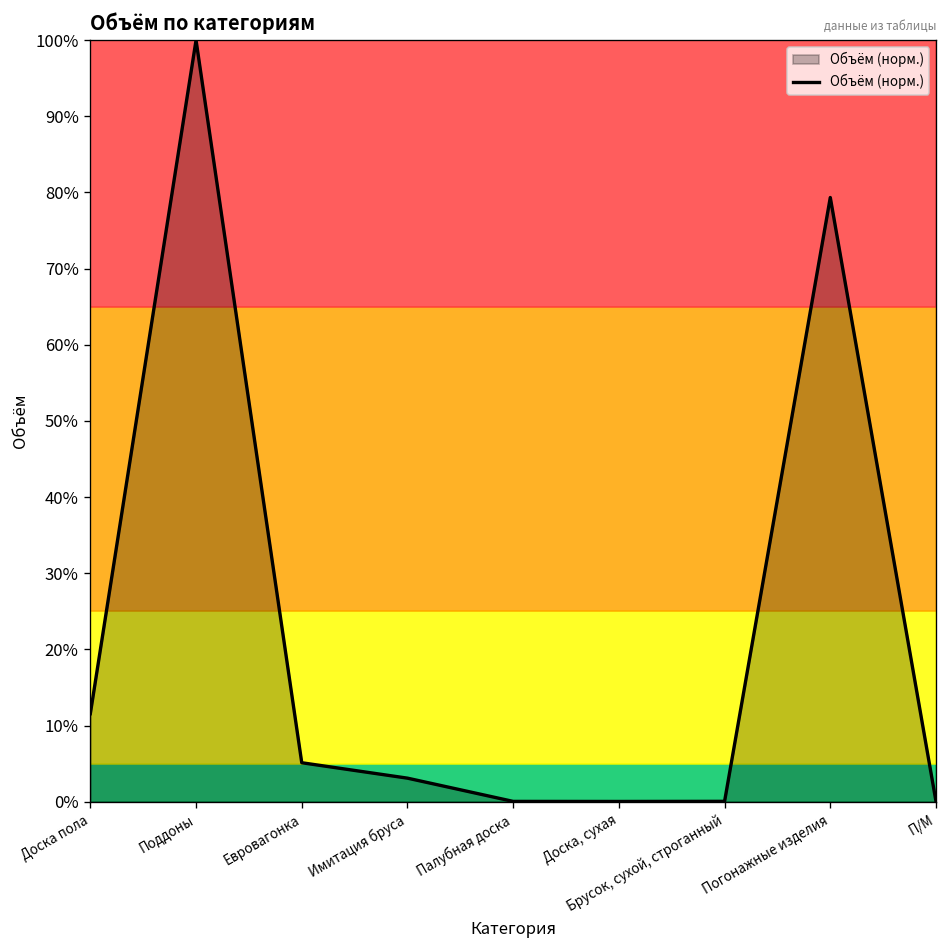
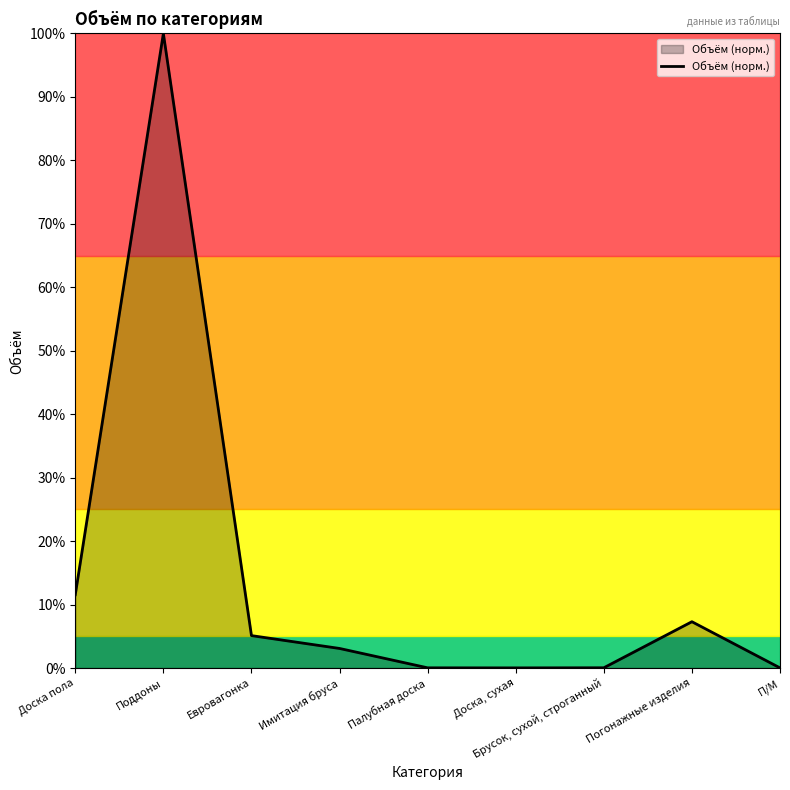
Погонажные изделия: 79% -> 7%
